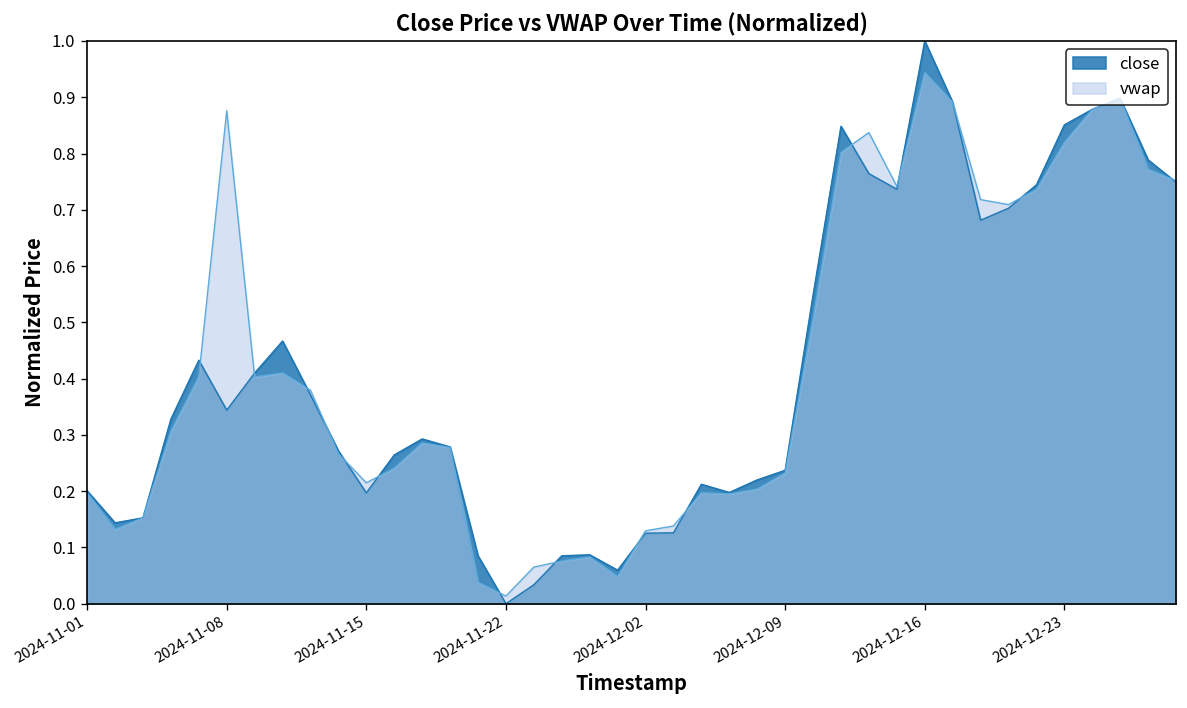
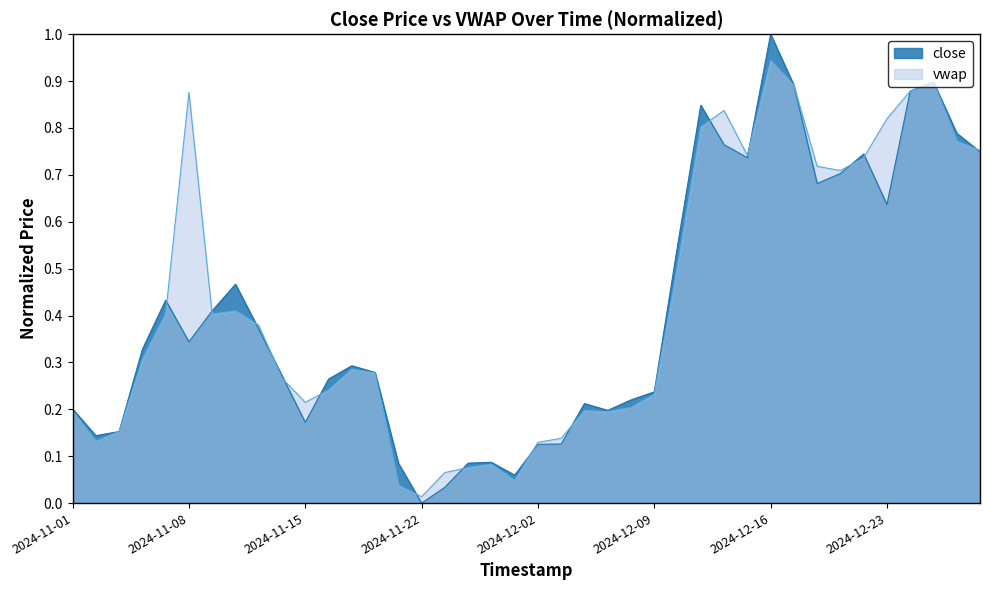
close, 2024-11-15: 0.20 -> 0.17
close, 2024-12-23: 0.85 -> 0.64
